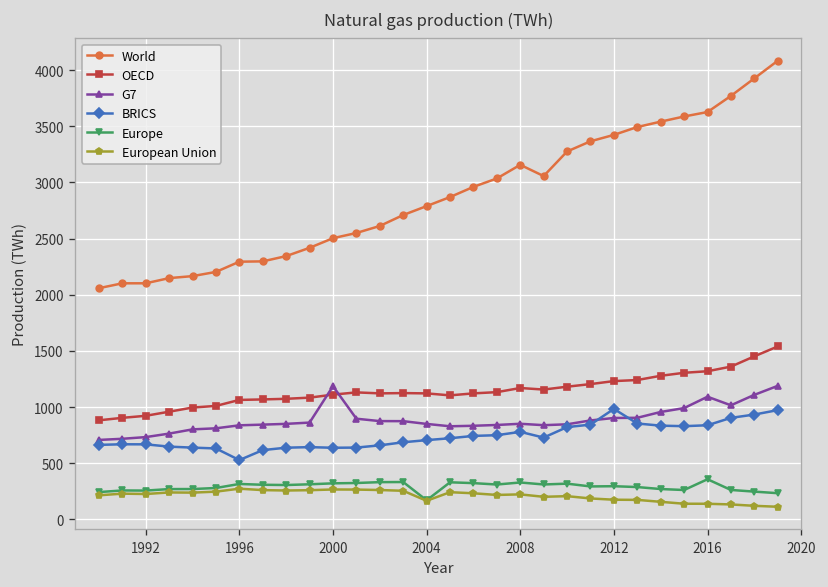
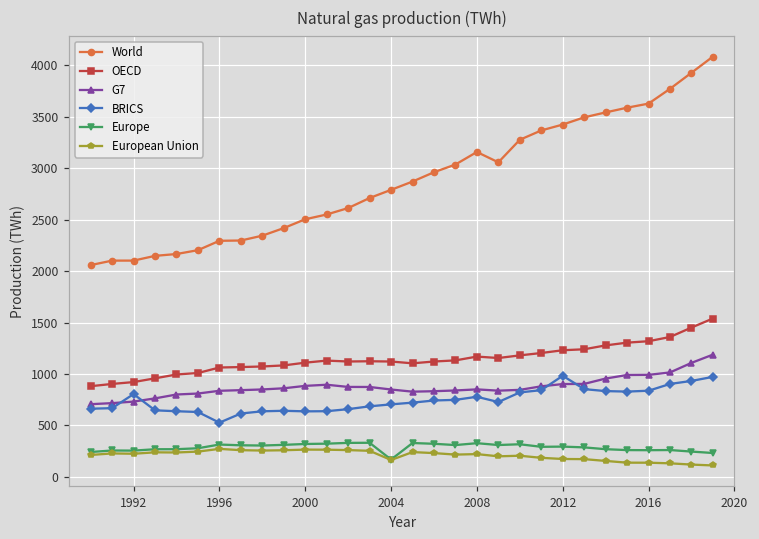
BRICS, 1992: 700 -> 800
G7, 2000: 1200 -> 900
G7, 2016: 1100 -> 1000
Europe, 2016: 400 -> 300
